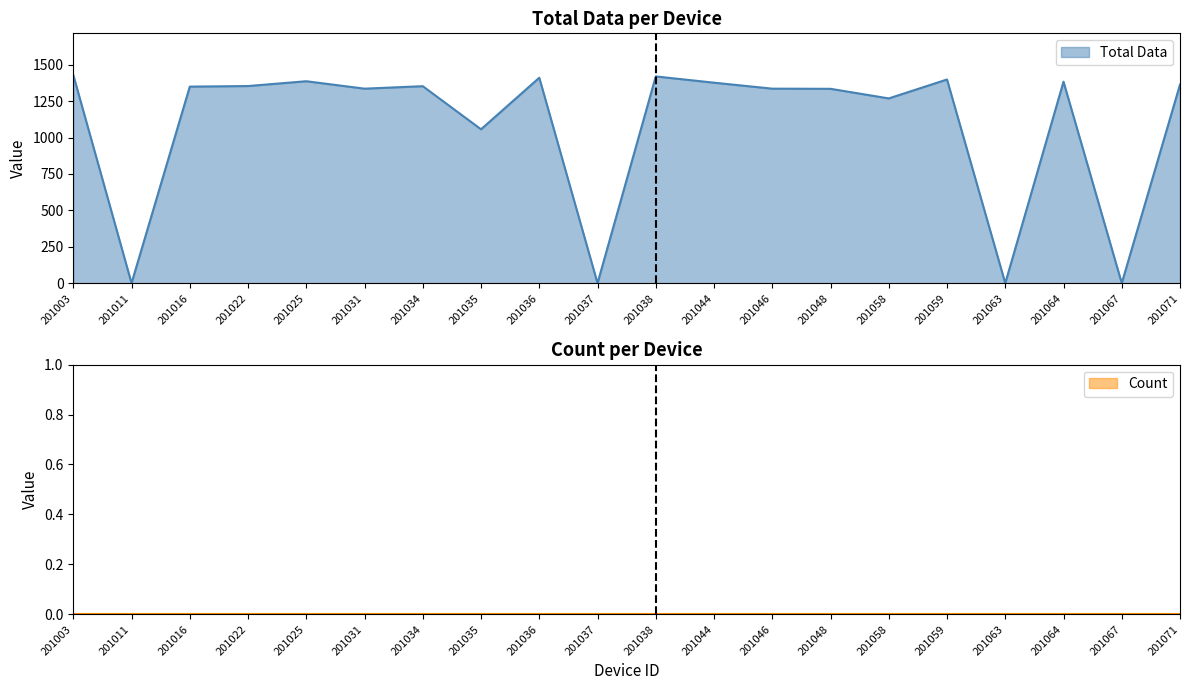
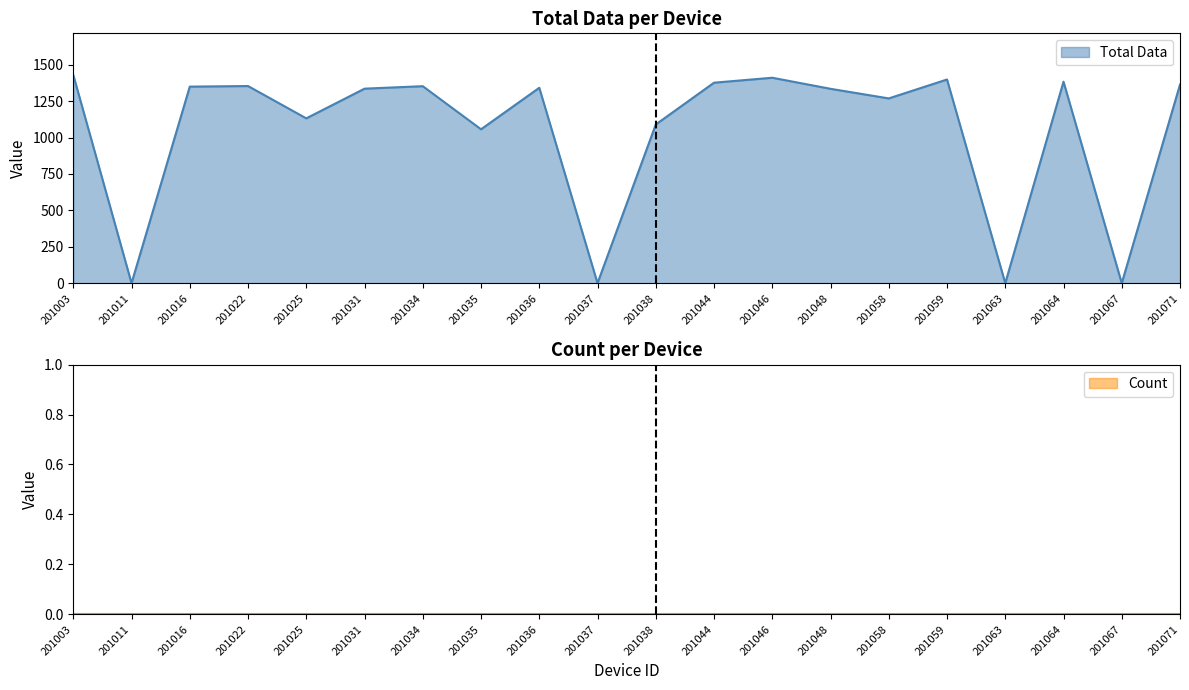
Total Data per Device, 201025: 1390 -> 1130
Total Data per Device, 201036: 1410 -> 1340
Total Data per Device, 201038: 1420 -> 1090
Total Data per Device, 201046: 1340 -> 1410
